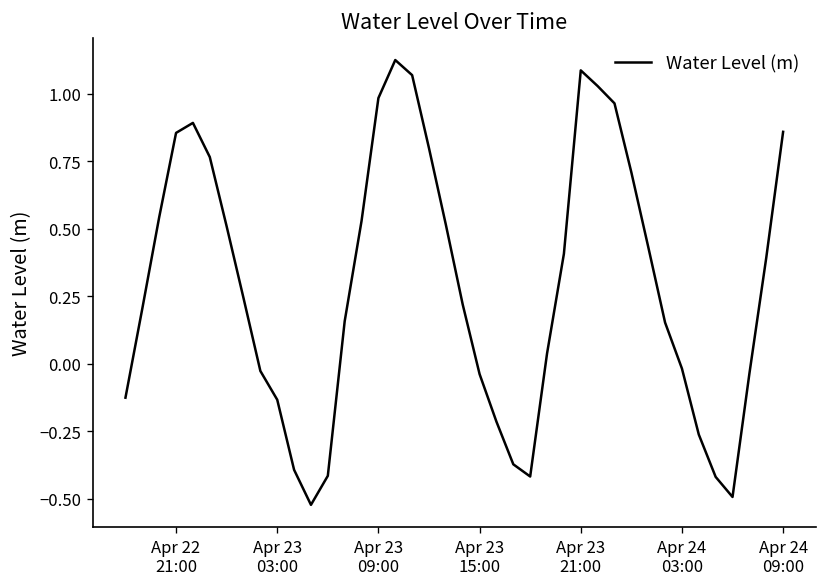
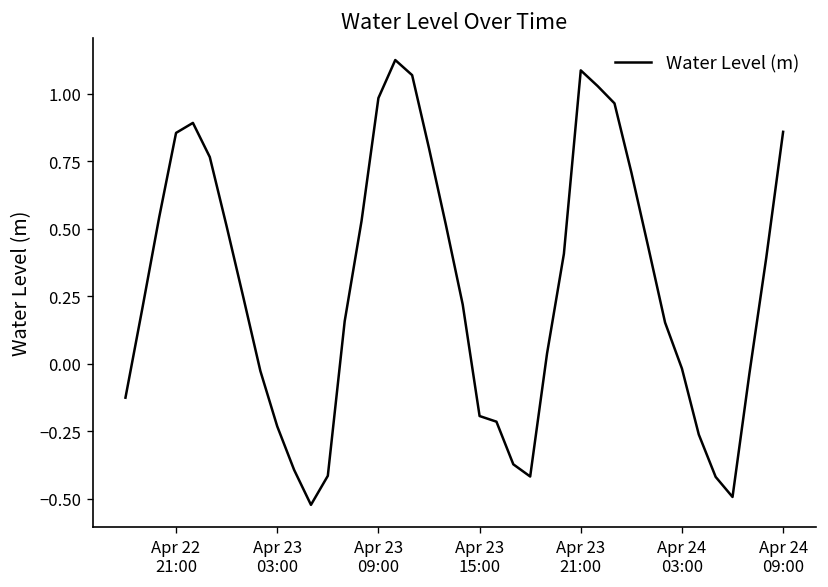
Apr 23 03:00: -0.13 -> -0.23
Apr 23 15:00: -0.04 -> -0.19
